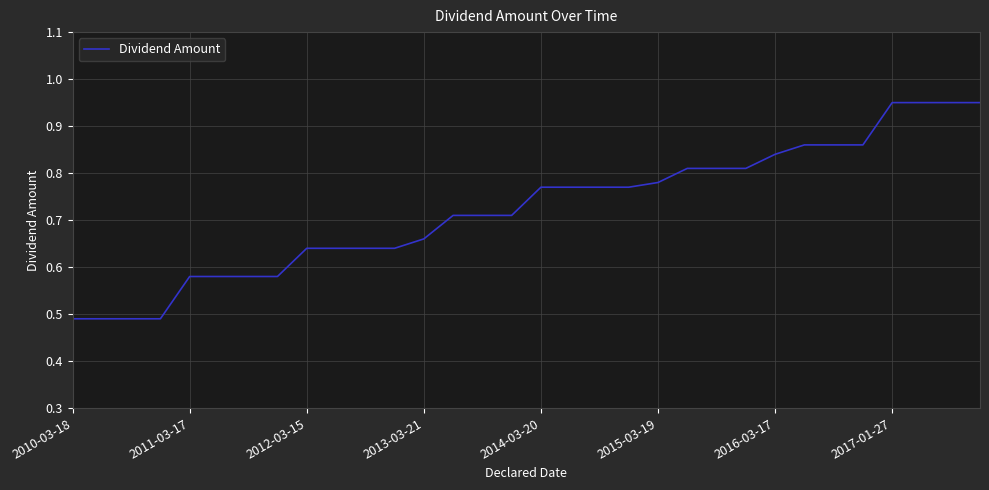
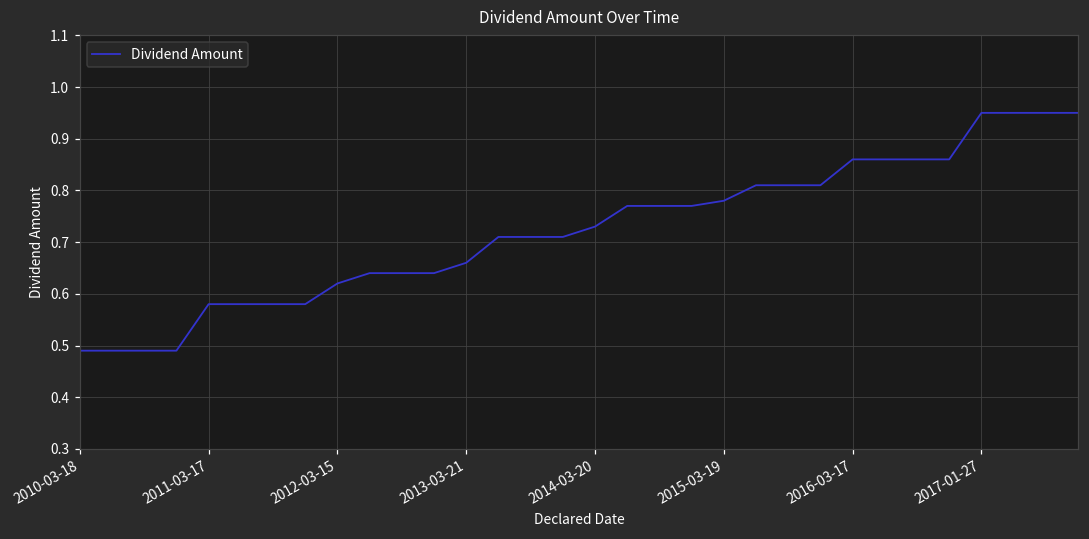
2012-03-15: 0.64 -> 0.62
2014-03-20: 0.77 -> 0.73
2016-03-17: 0.84 -> 0.86
